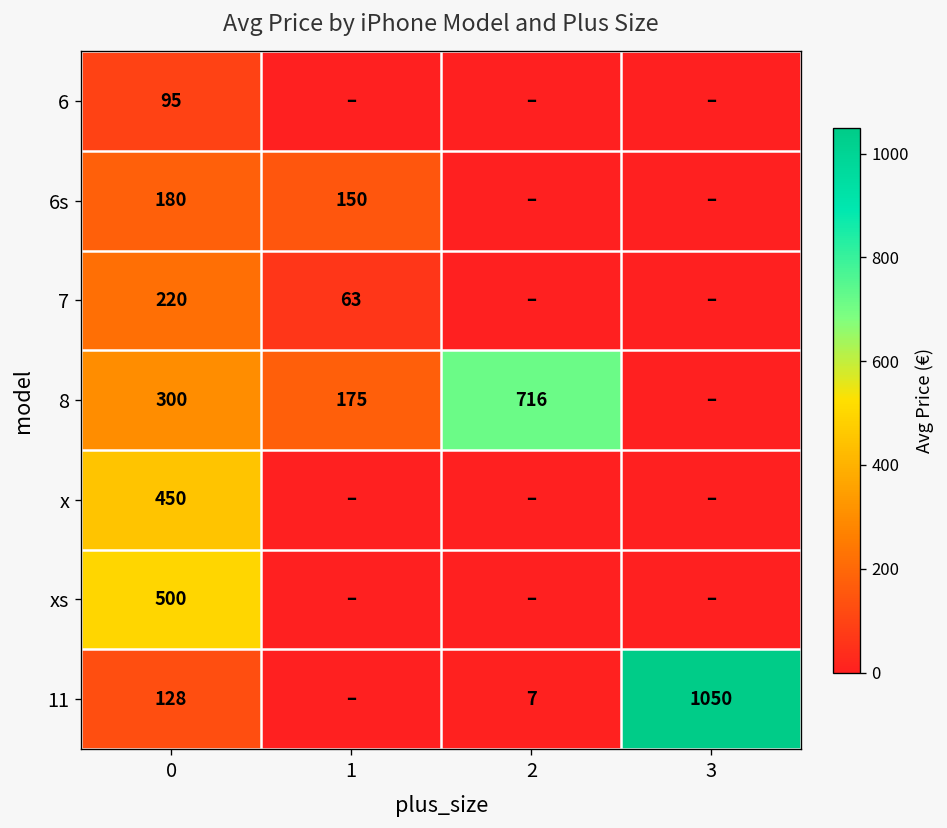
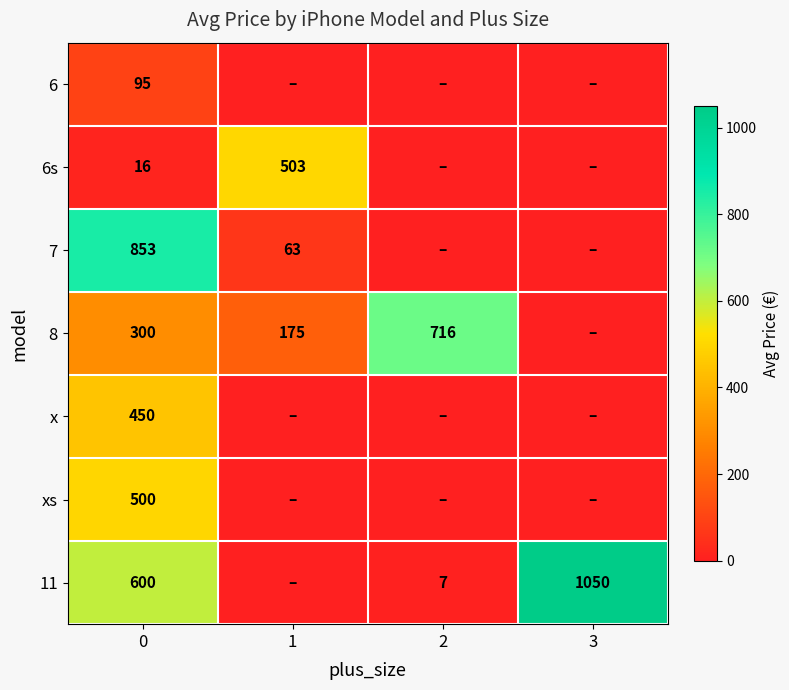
6s, 0: 180 -> 16
6s, 1: 150 -> 503
7, 0: 220 -> 853
11, 0: 128 -> 600
